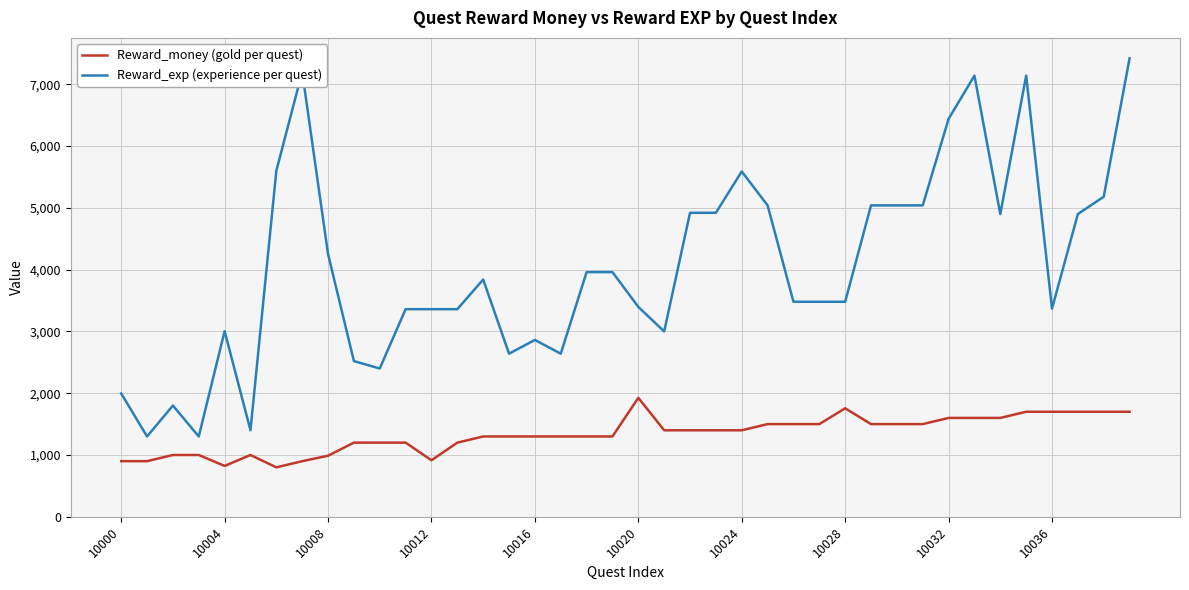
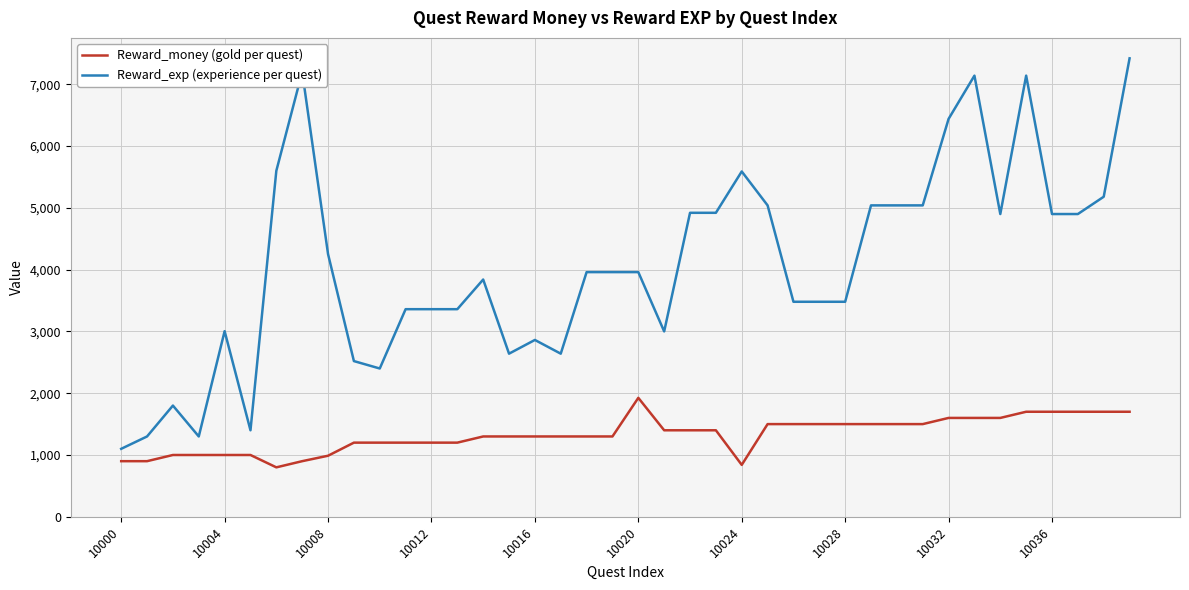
Reward_exp (experience per quest), 10000: 2,000 -> 1,100
Reward_money (gold per quest), 10004: 800 -> 1,000
Reward_money (gold per quest), 10012: 900 -> 1,200
Reward_exp (experience per quest), 10020: 3,400 -> 4,000
Reward_money (gold per quest), 10024: 1,400 -> 800
Reward_money (gold per quest), 10028: 1,800 -> 1,500
Reward_exp (experience per quest), 10036: 3,400 -> 4,900
